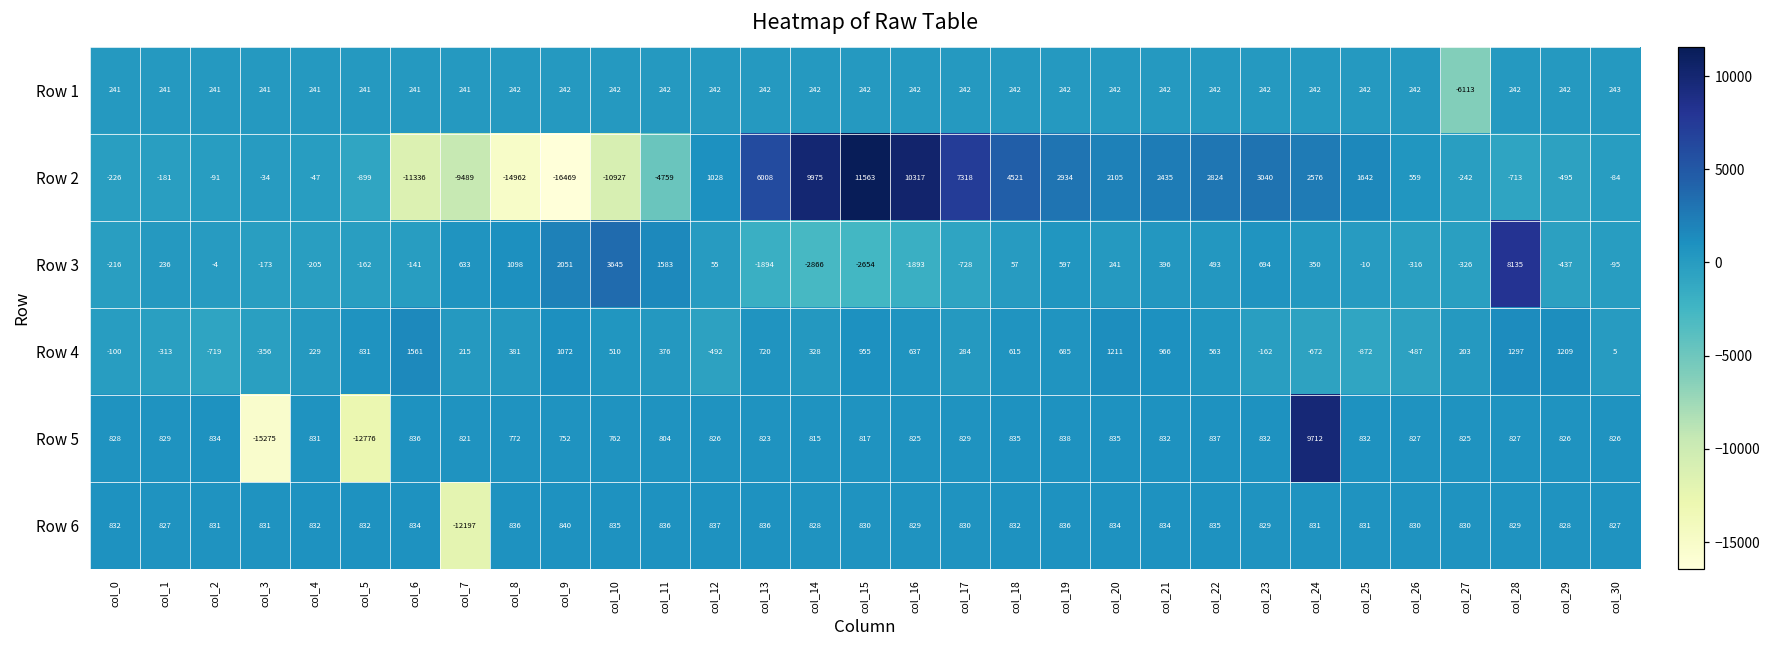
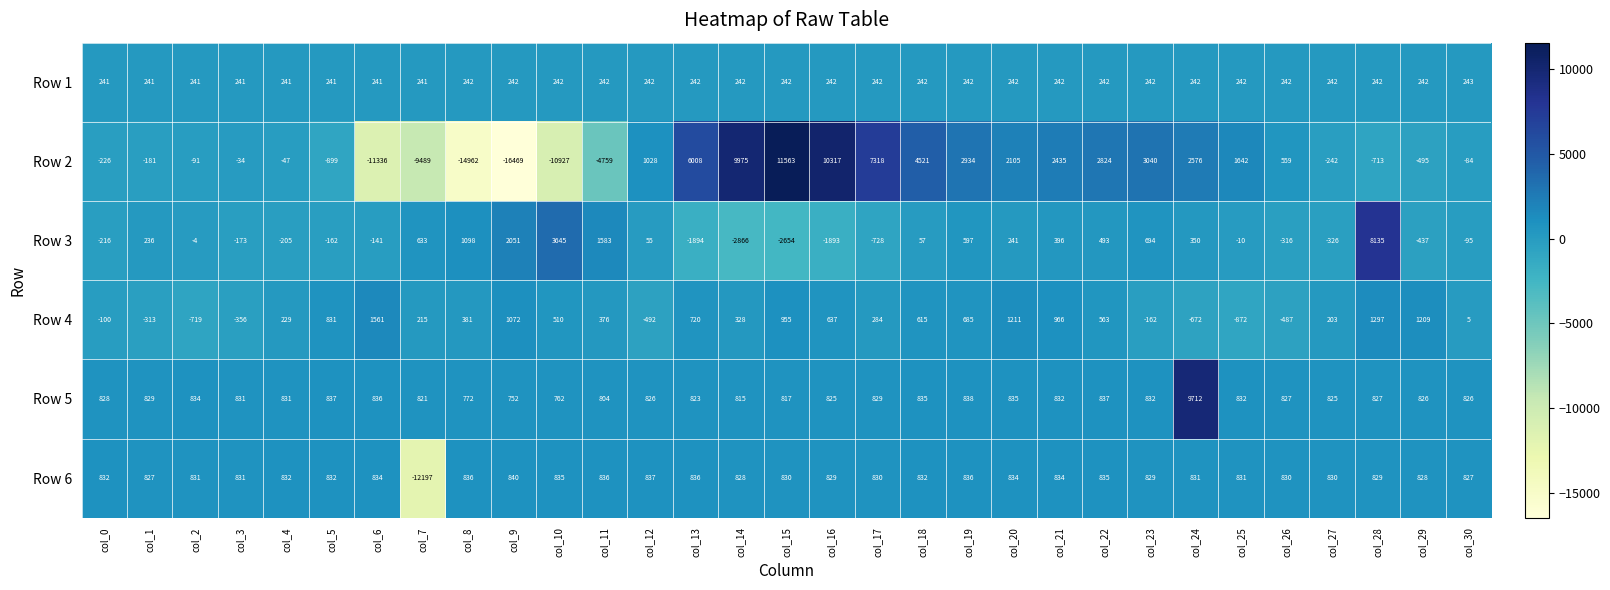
Row 1, col_27: -6113 -> 242
Row 5, col_3: -15275 -> 831
Row 5, col_5: -12776 -> 837
